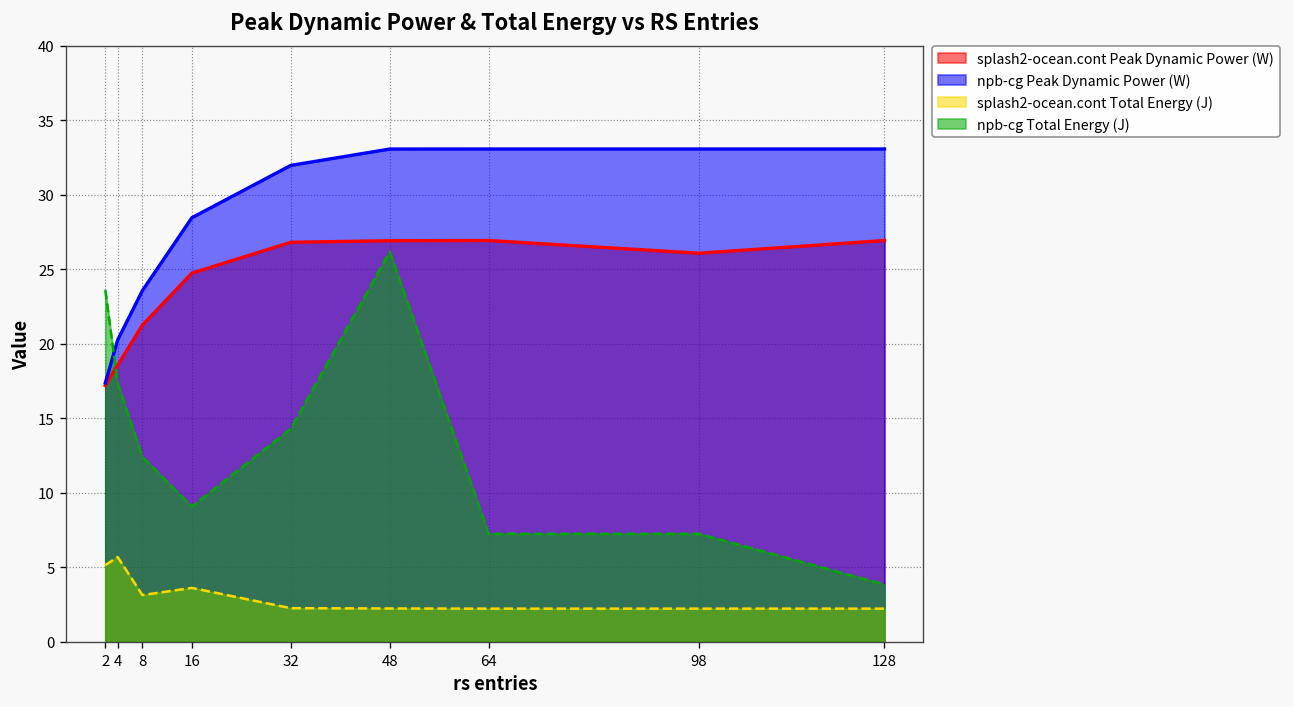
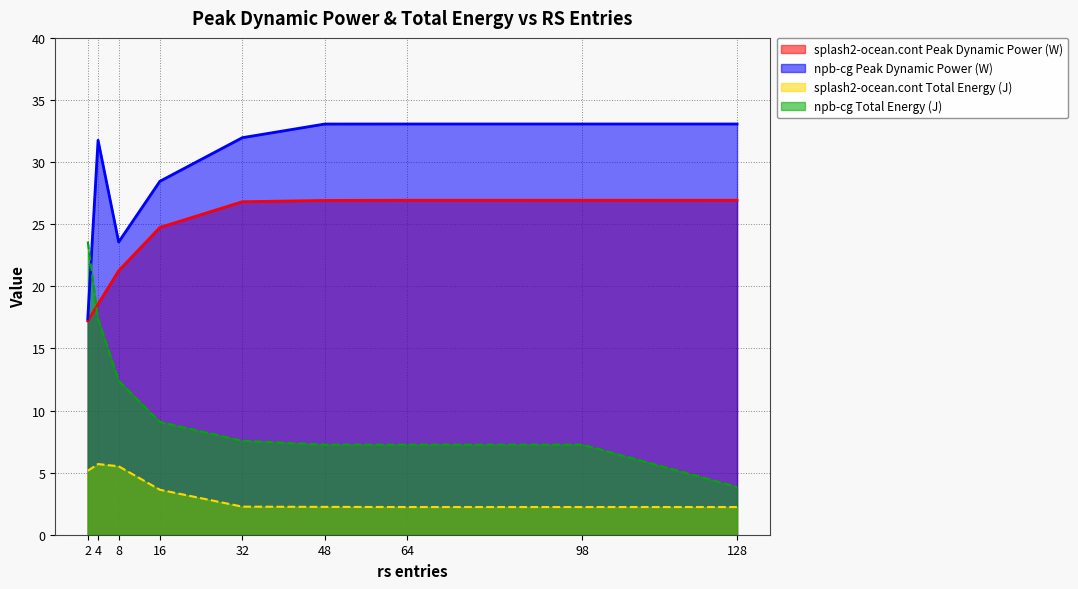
npb-cg Peak Dynamic Power (W), 4: 20.3 -> 31.8
splash2-ocean.cont Total Energy (J), 8: 3.1 -> 5.5
npb-cg Total Energy (J), 32: 14.3 -> 7.6
npb-cg Total Energy (J), 48: 26.2 -> 7.3
splash2-ocean.cont Peak Dynamic Power (W), 98: 26.1 -> 26.9
